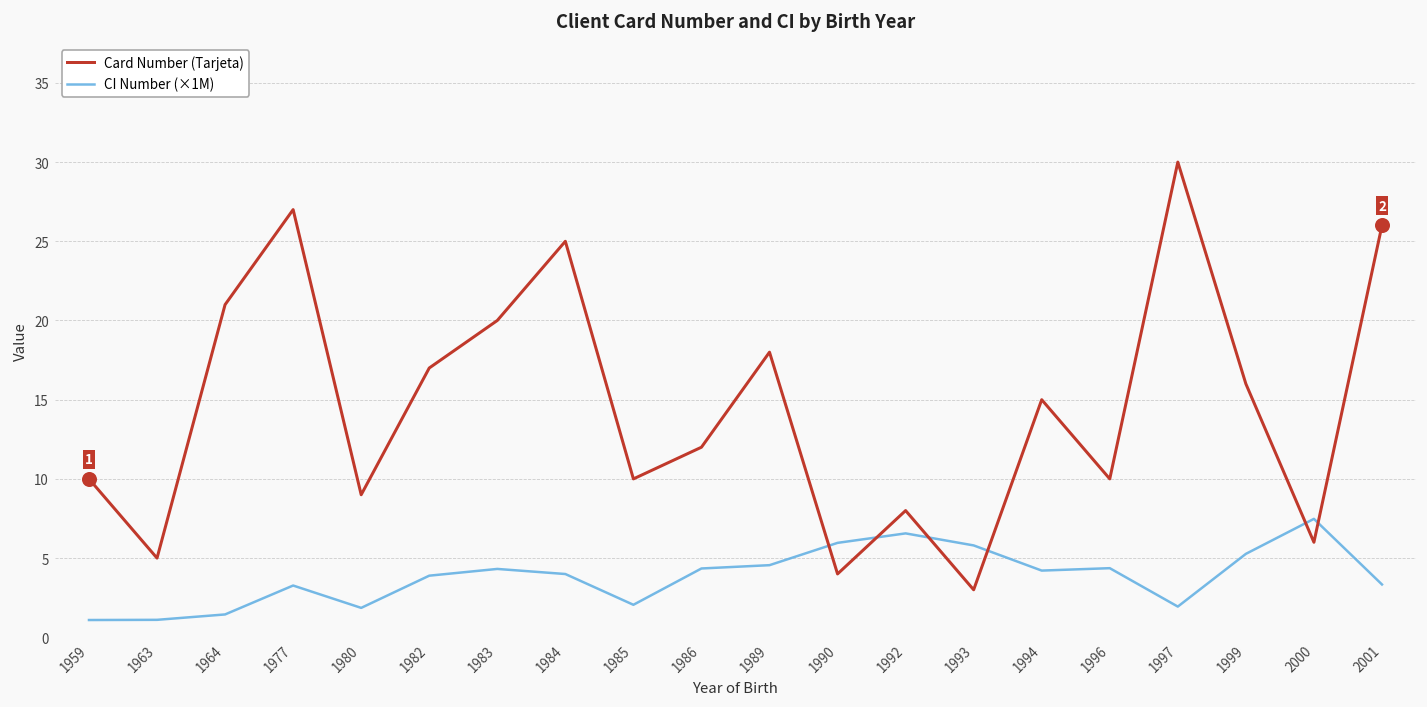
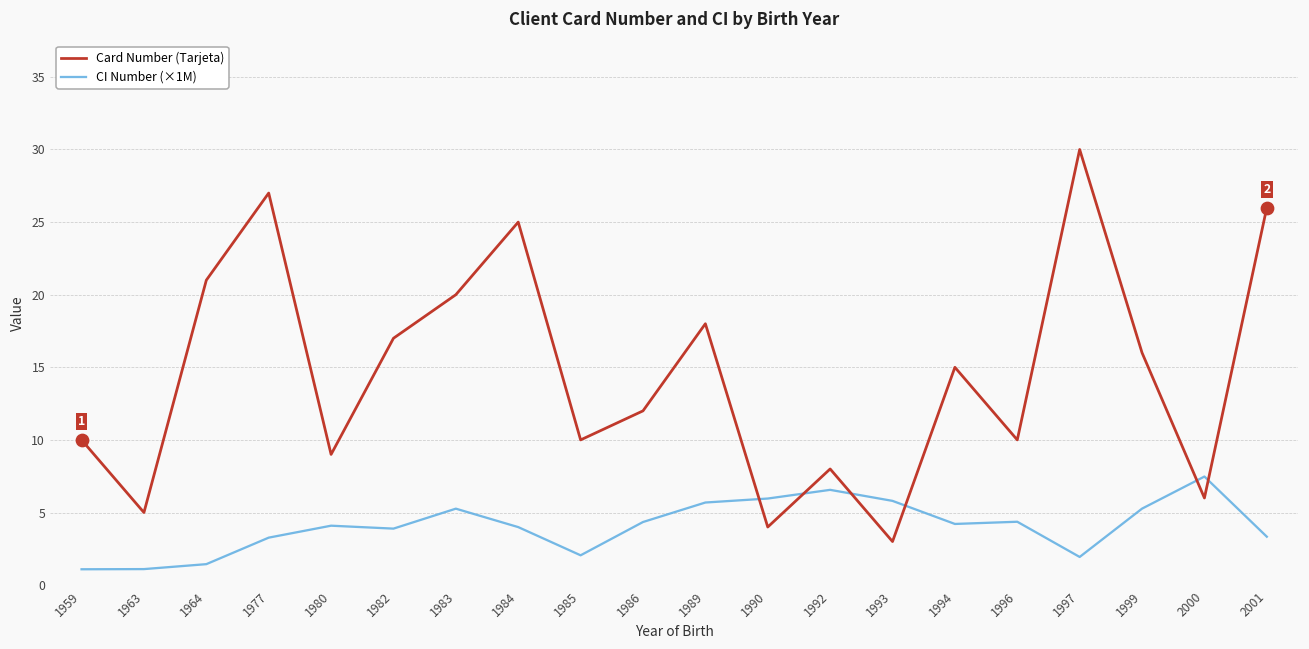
CI Number (×1M), 1980: 1.9 -> 4.1
CI Number (×1M), 1983: 4.3 -> 5.3
CI Number (×1M), 1989: 4.6 -> 5.7
